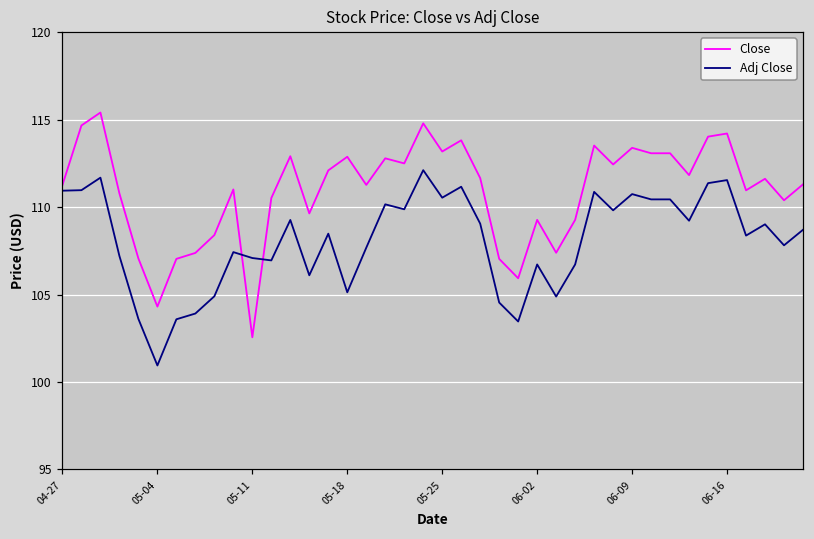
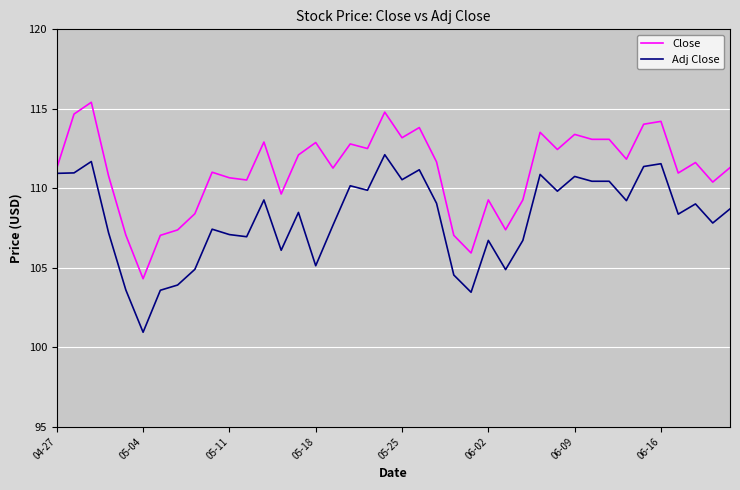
Close, 05-11: 102.6 -> 110.7
